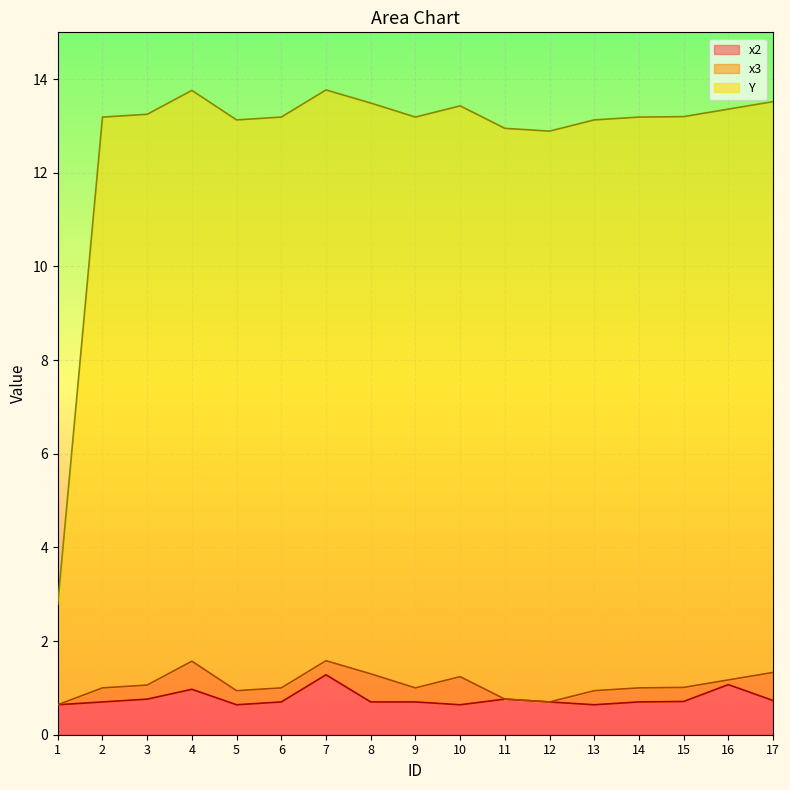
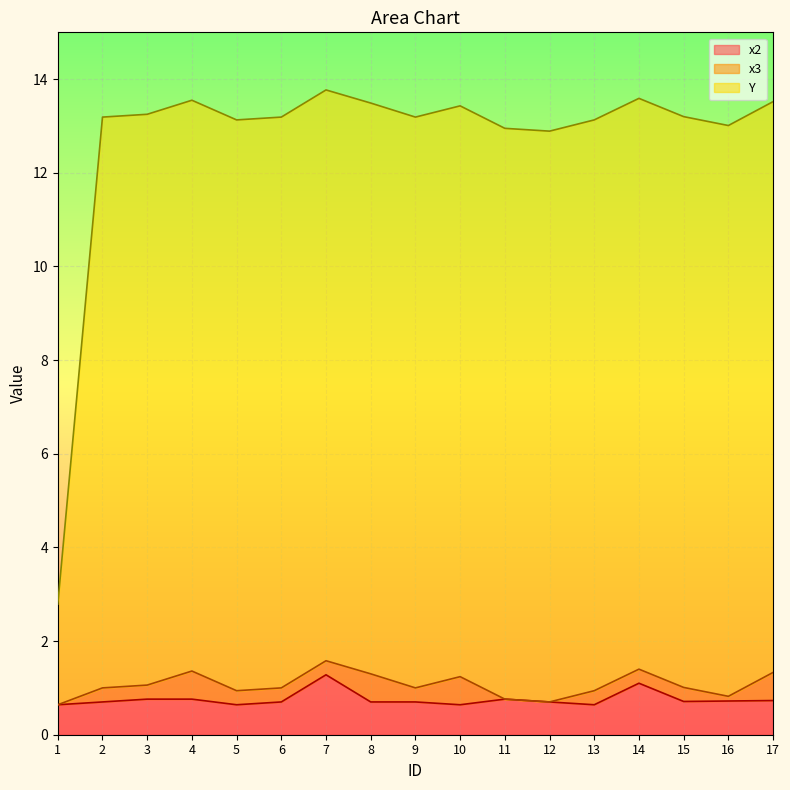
x2, 4: 1.0 -> 0.8
x2, 14: 0.7 -> 1.1
x2, 16: 1.1 -> 0.7
